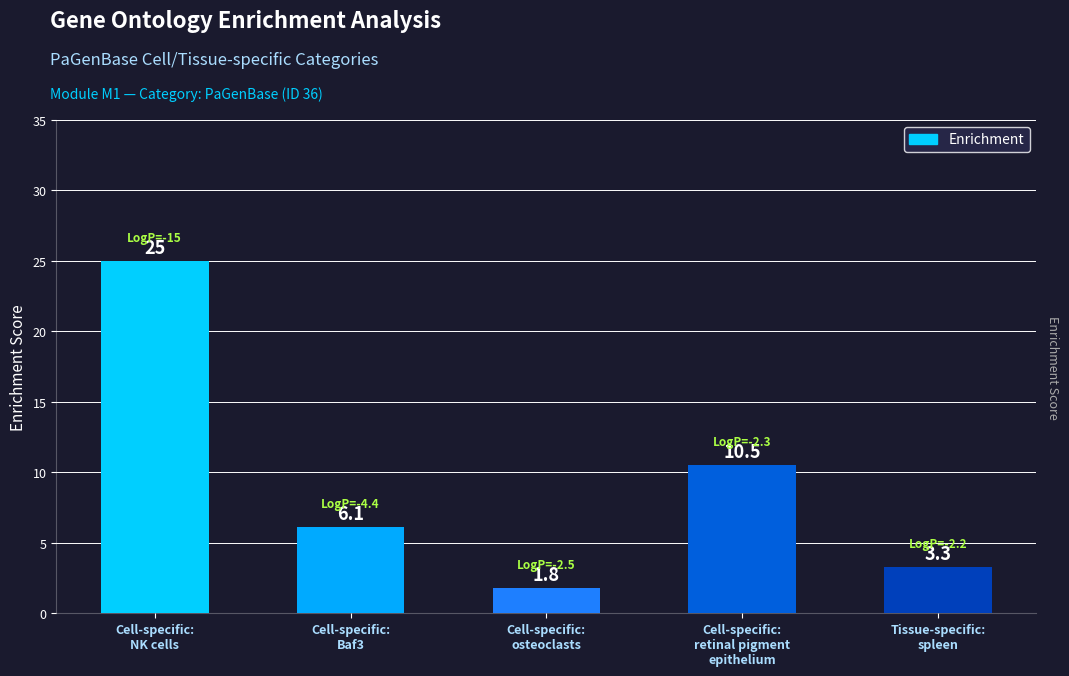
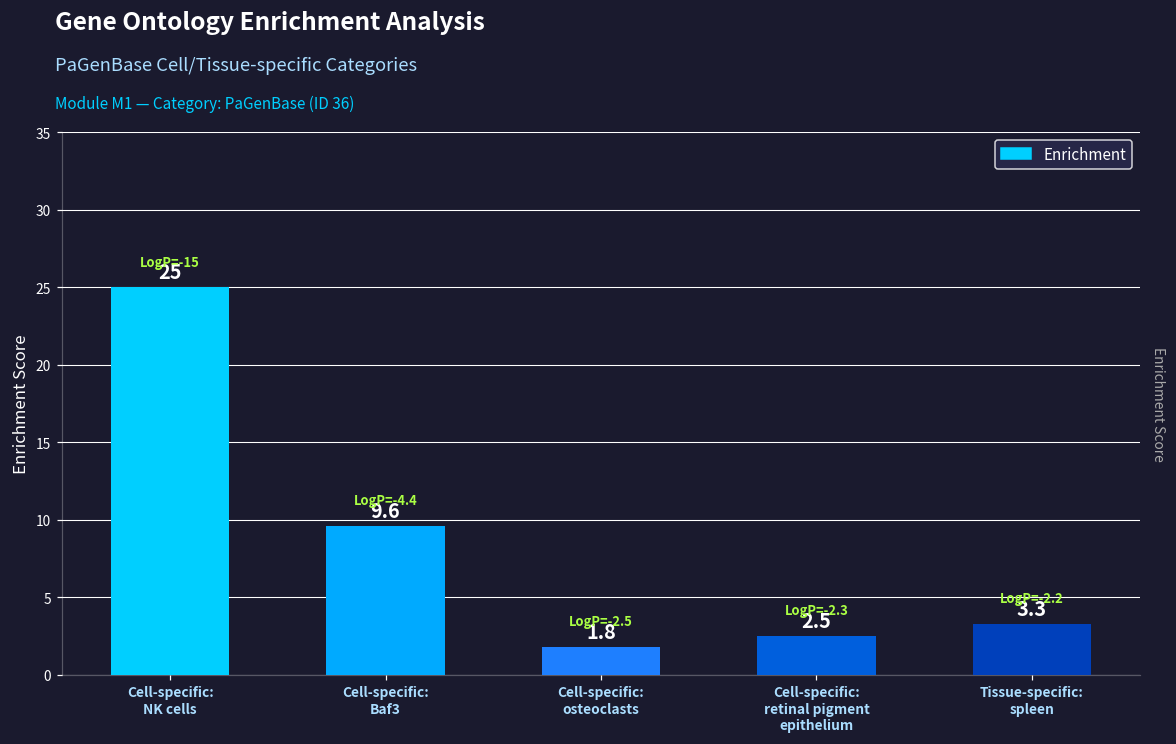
Cell-specific: Baf3: 6.1 -> 9.6
Cell-specific: retinal pigment epithelium: 10.5 -> 2.5
